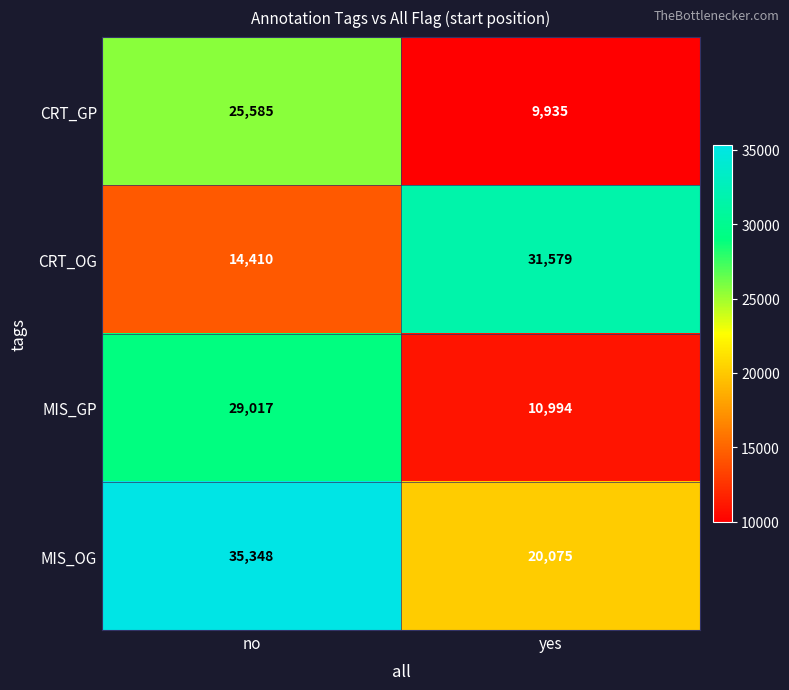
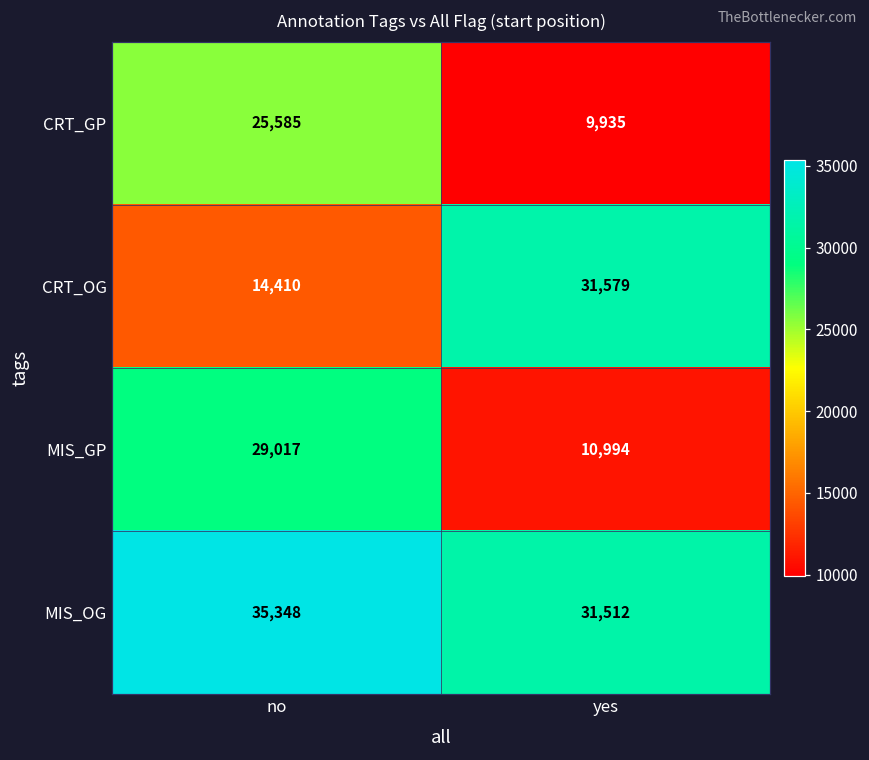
MIS_OG, yes: 20,075 -> 31,512
